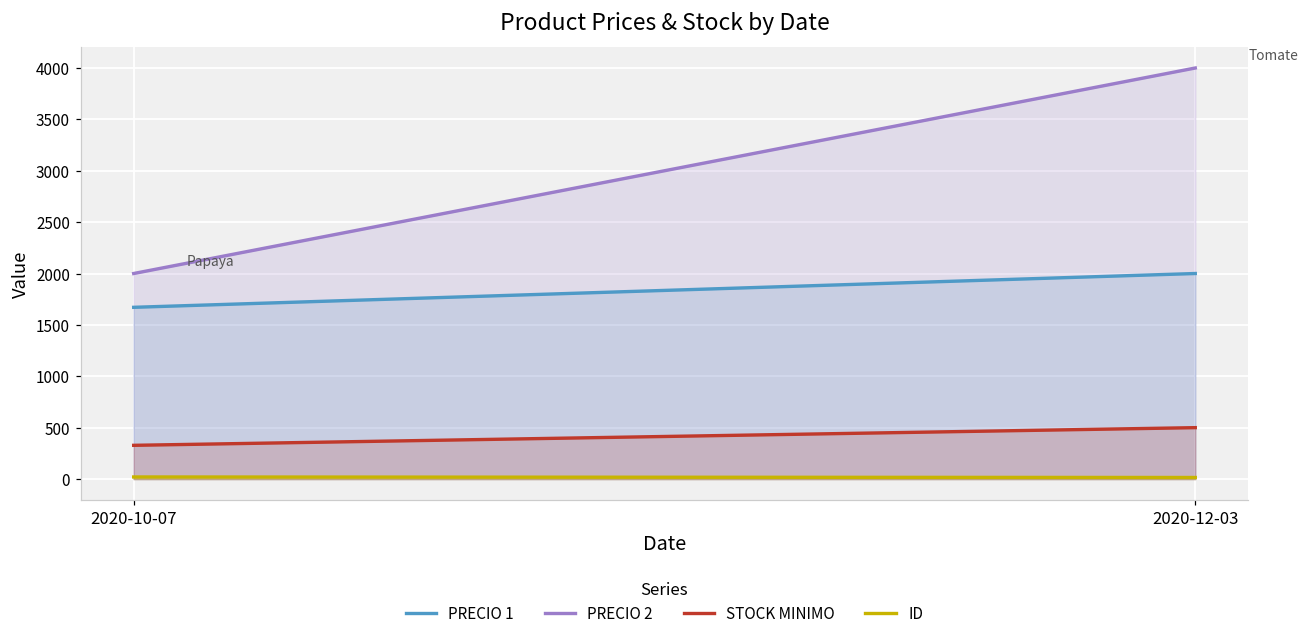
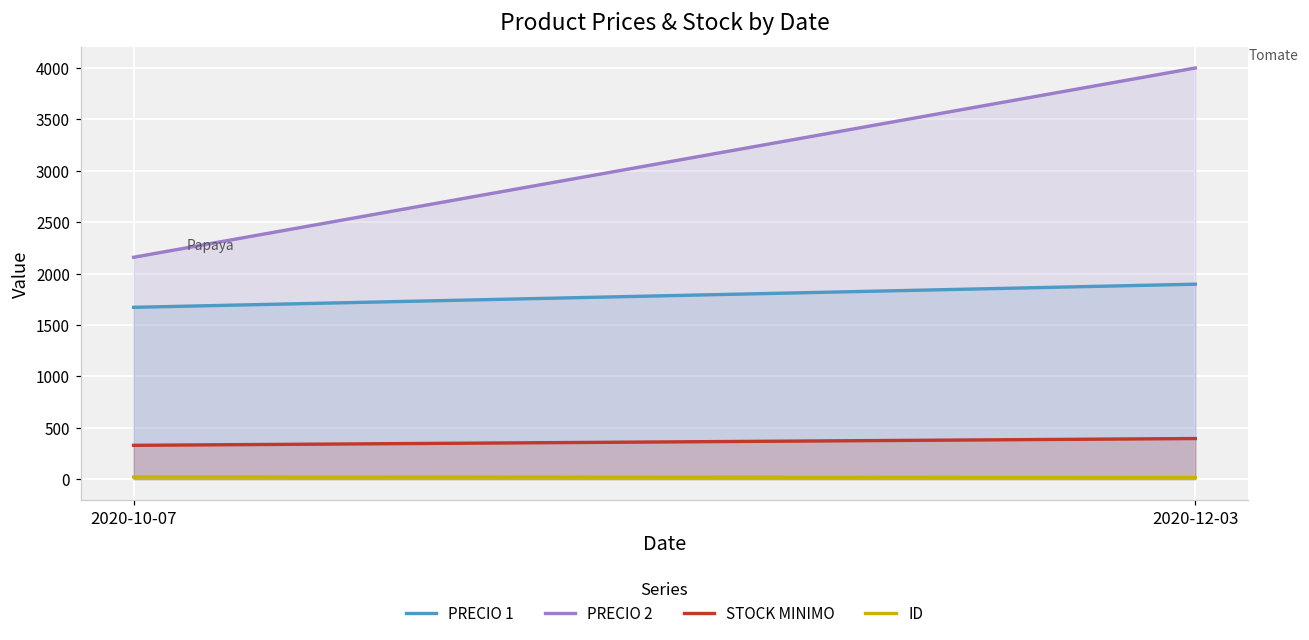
PRECIO 2, 2020-10-07: 2000 -> 2200
PRECIO 1, 2020-12-03: 2000 -> 1900
STOCK MINIMO, 2020-12-03: 500 -> 400
